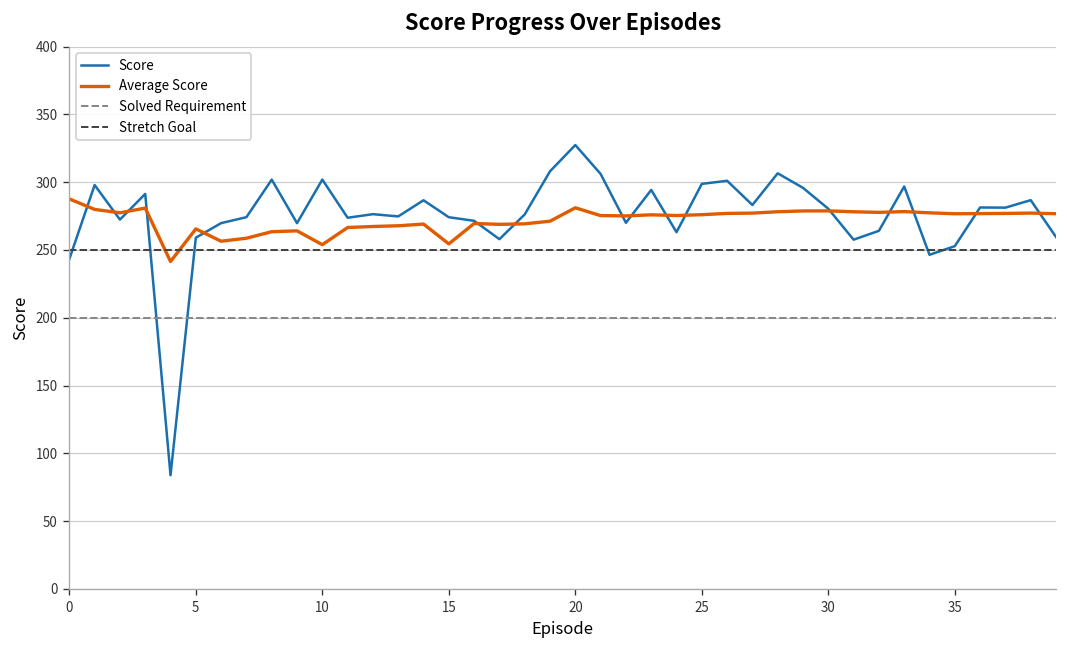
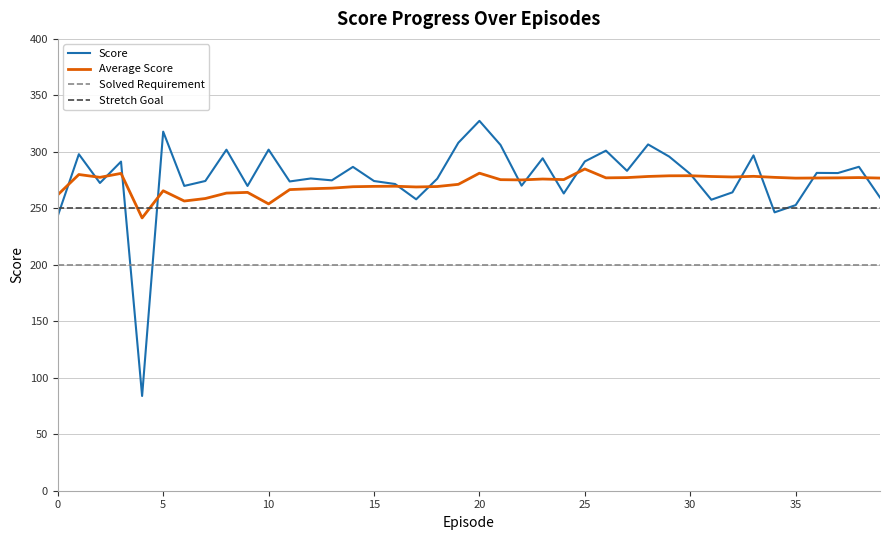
Average Score, 0: 288 -> 262
Score, 5: 259 -> 318
Average Score, 15: 255 -> 269
Score, 25: 299 -> 292
Average Score, 25: 276 -> 285
